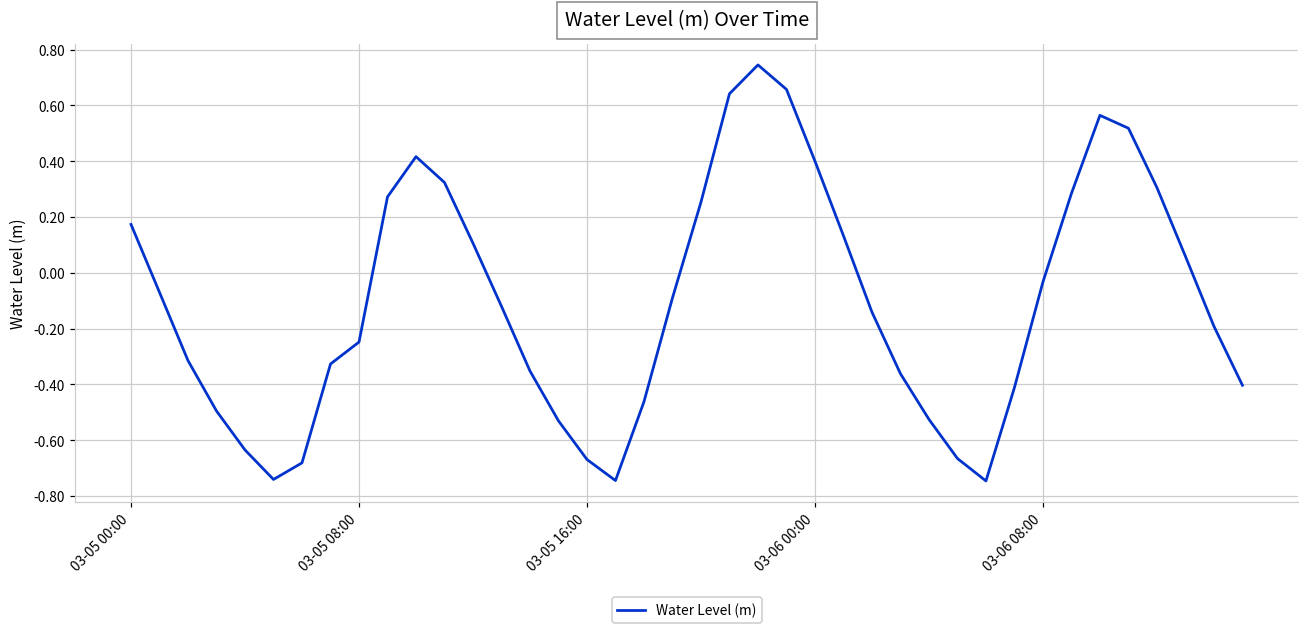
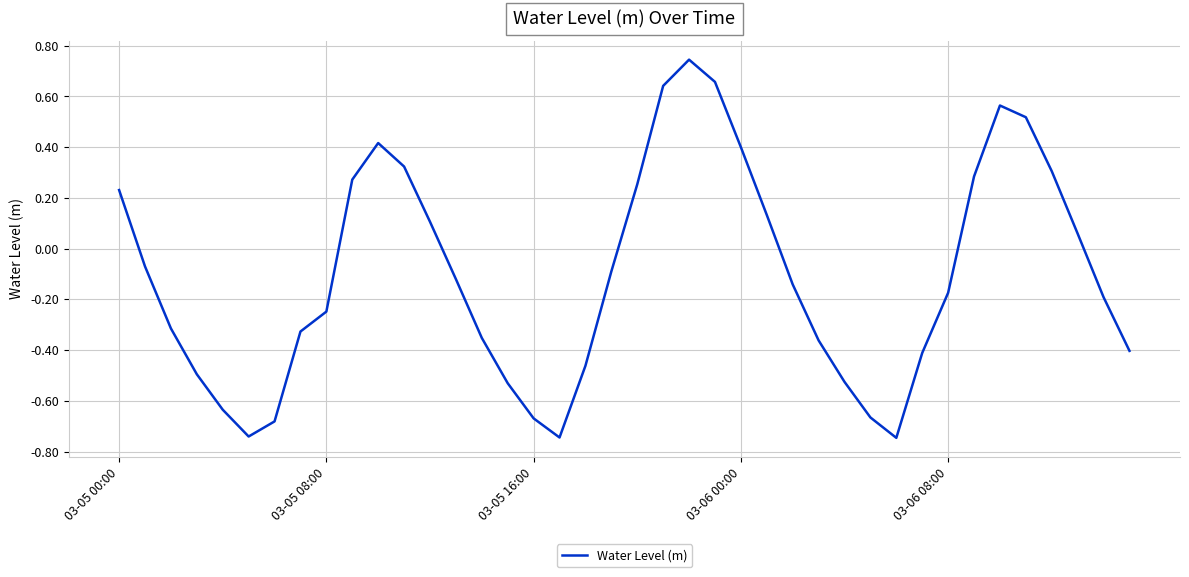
03-05 00:00: 0.17 -> 0.23
03-06 08:00: -0.03 -> -0.17
